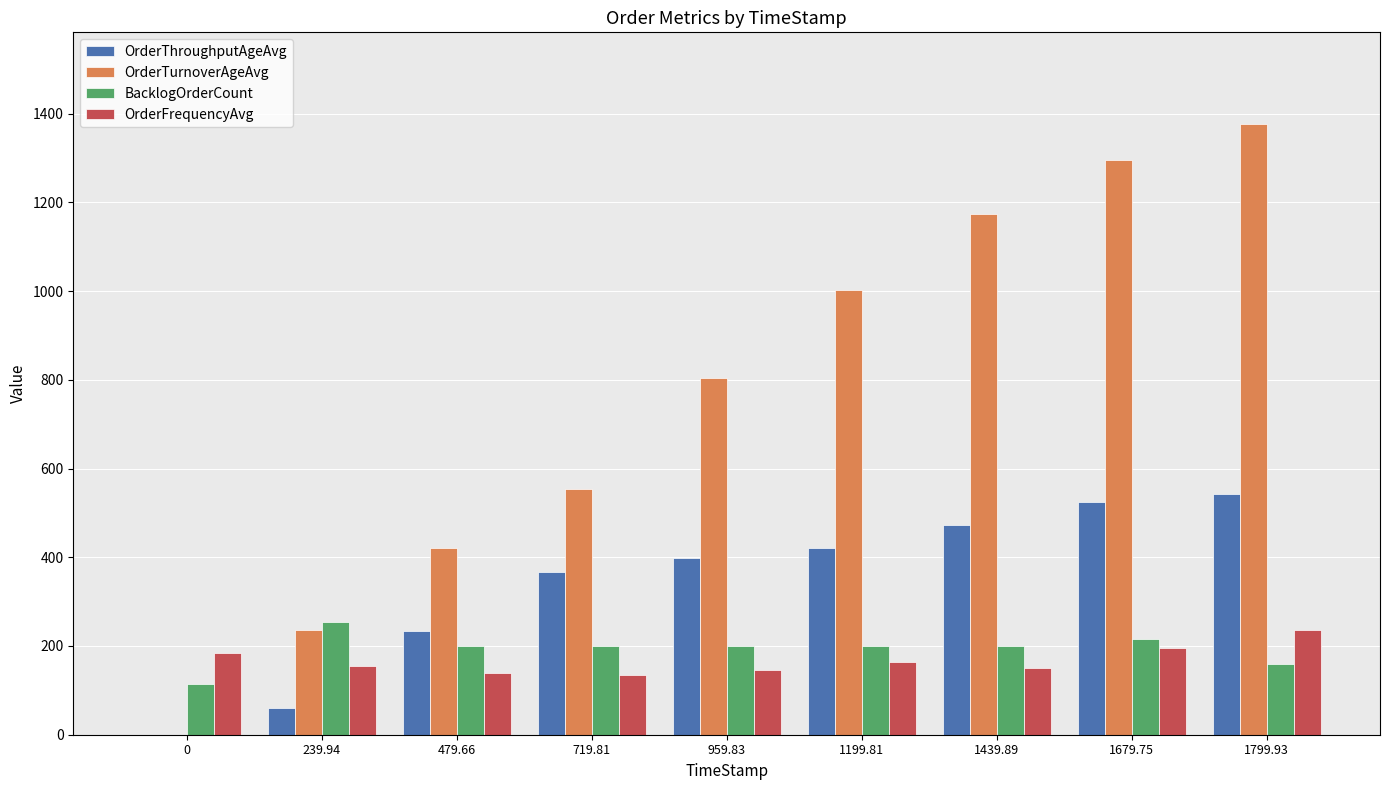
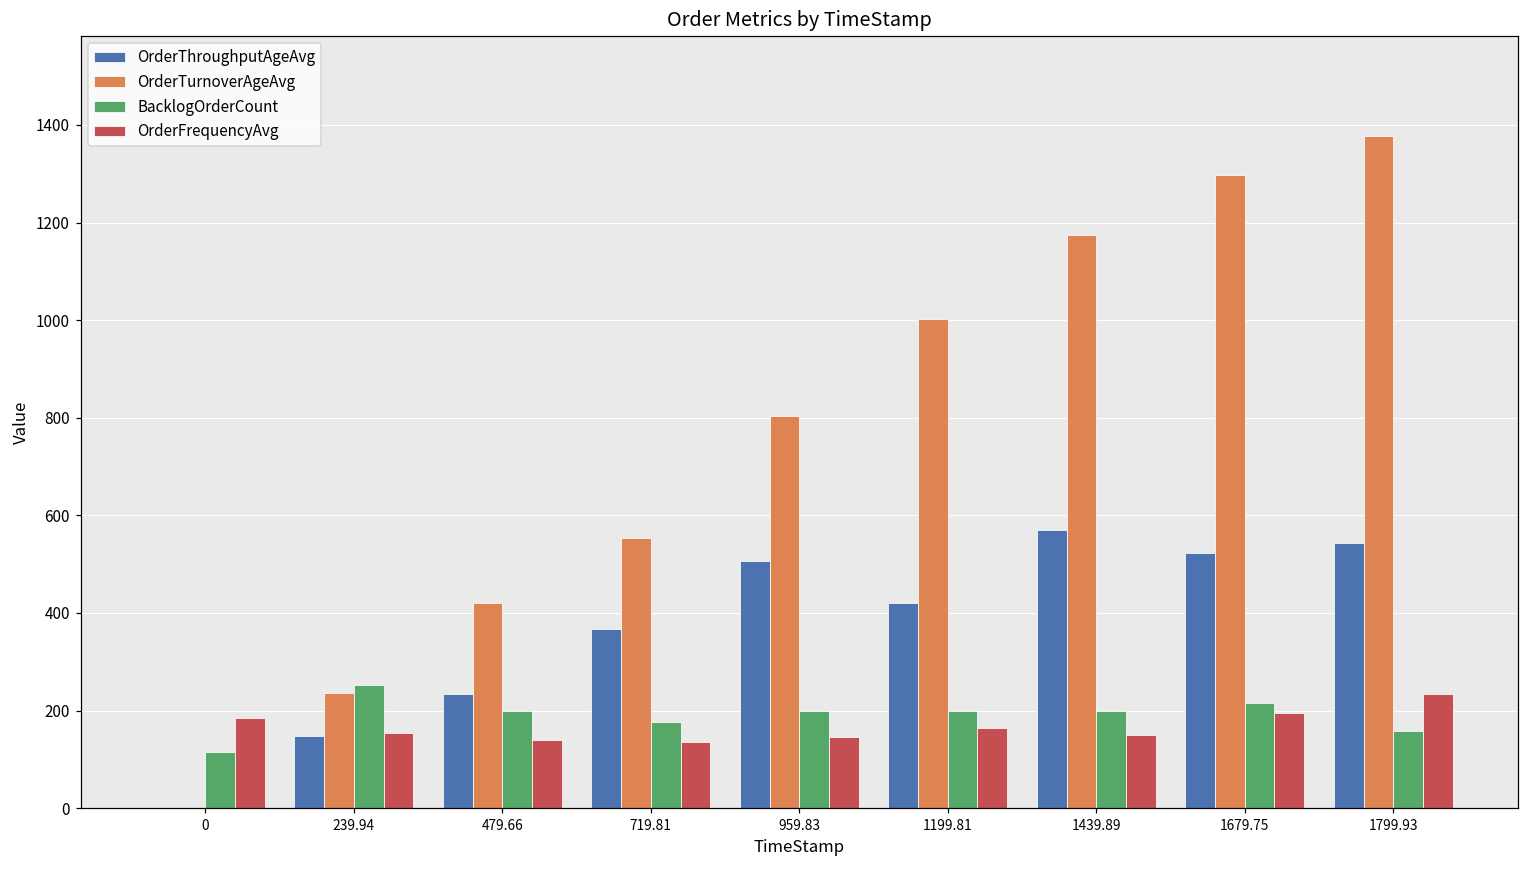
OrderThroughputAgeAvg, 239.94: 60 -> 150
BacklogOrderCount, 719.81: 200 -> 180
OrderThroughputAgeAvg, 959.83: 400 -> 510
OrderThroughputAgeAvg, 1439.89: 470 -> 570
